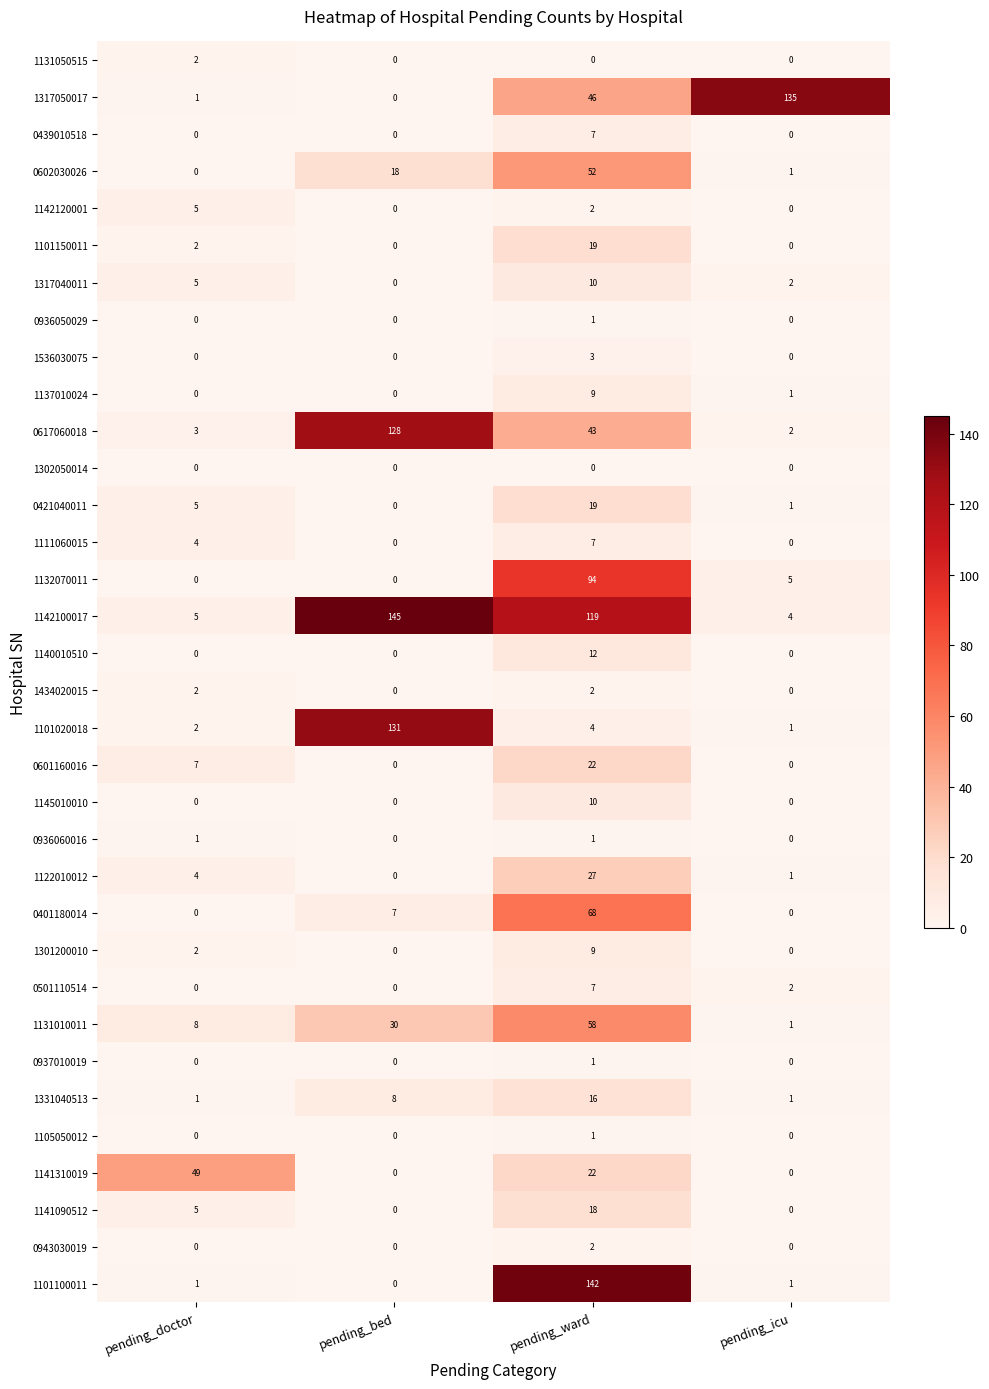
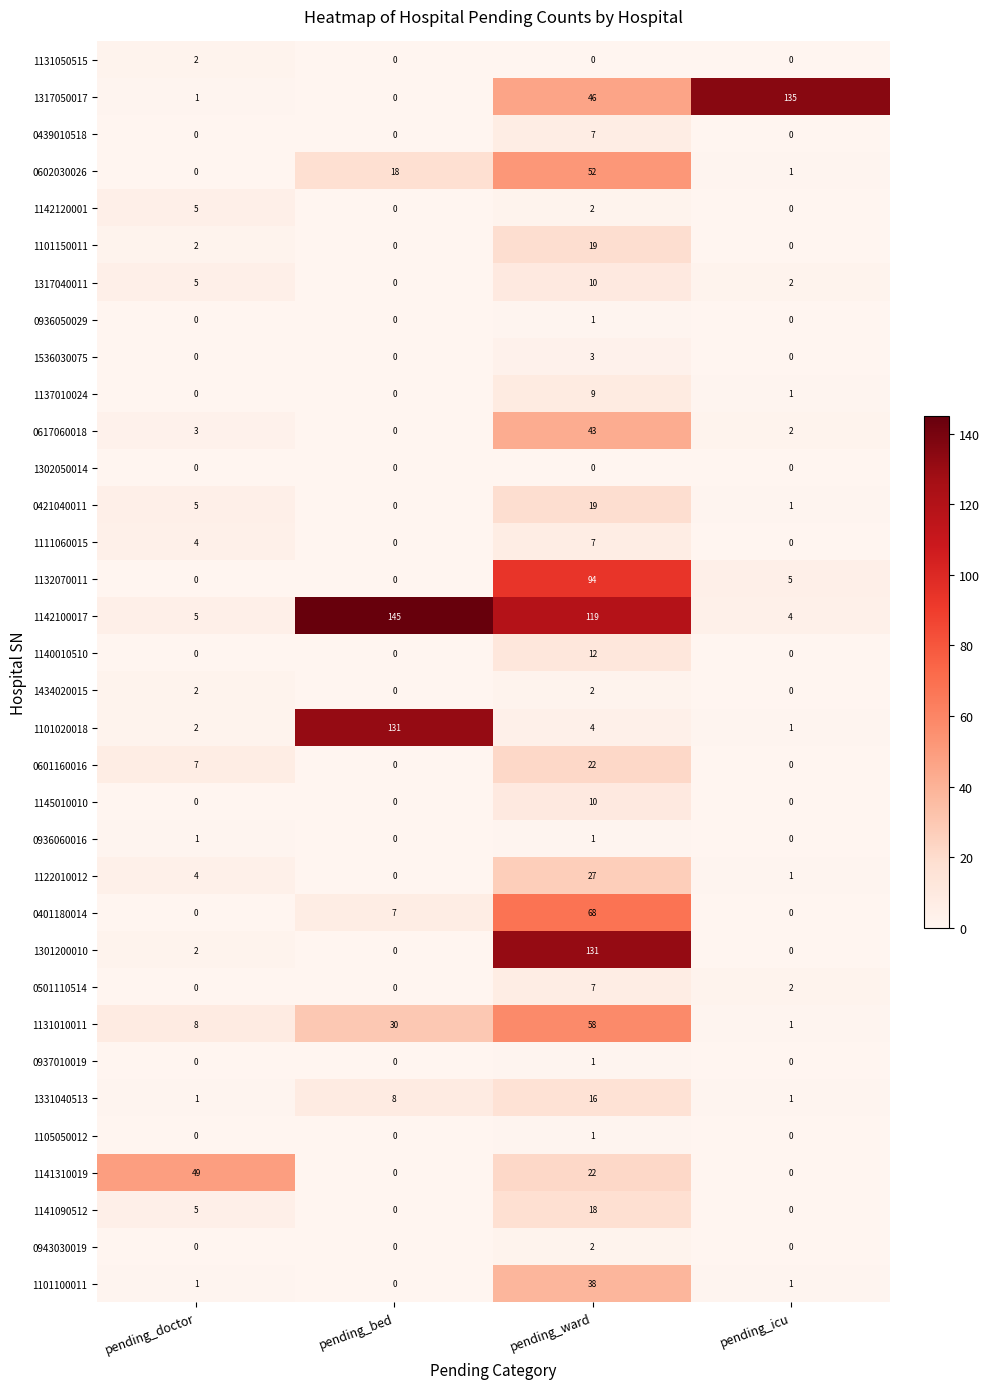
0617060018, pending_bed: 128 -> 0
1301200010, pending_ward: 9 -> 131
1101100011, pending_ward: 142 -> 38
